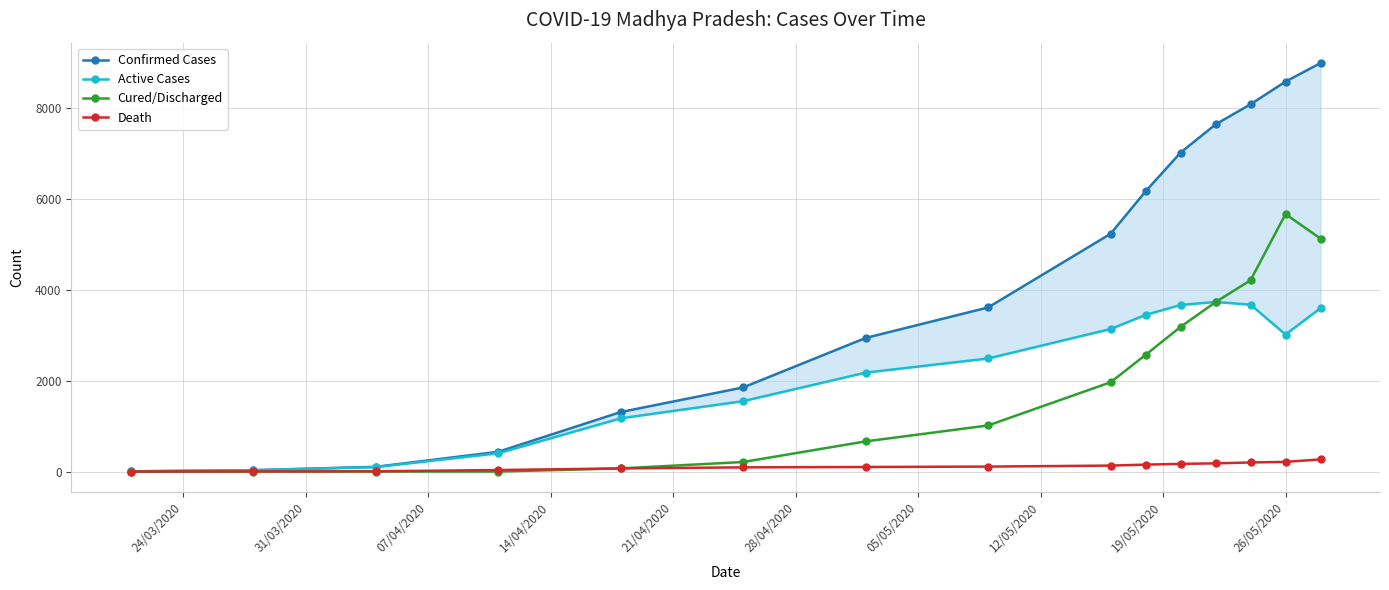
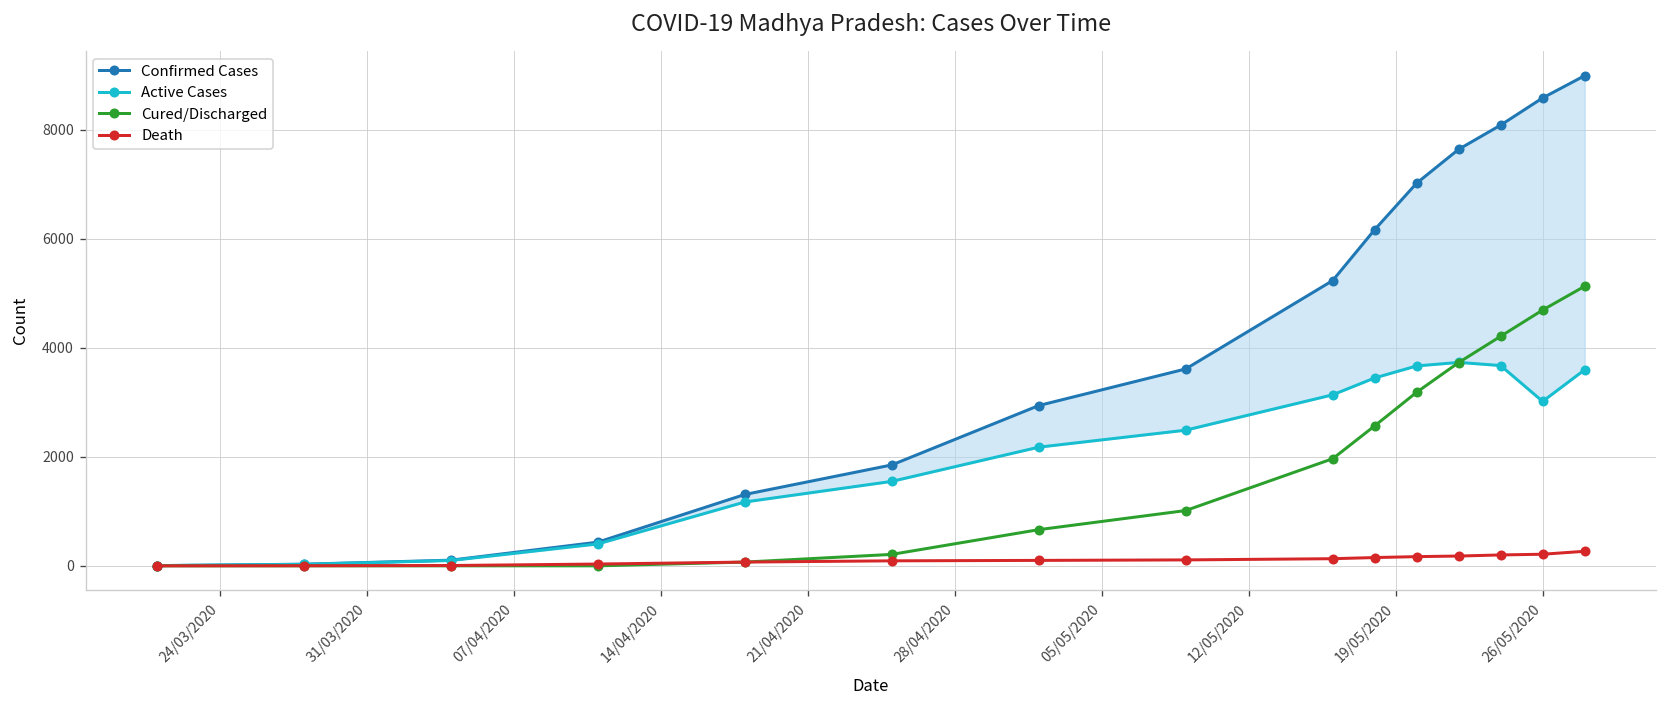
Cured/Discharged, 26/05/2020: 5700 -> 4700
